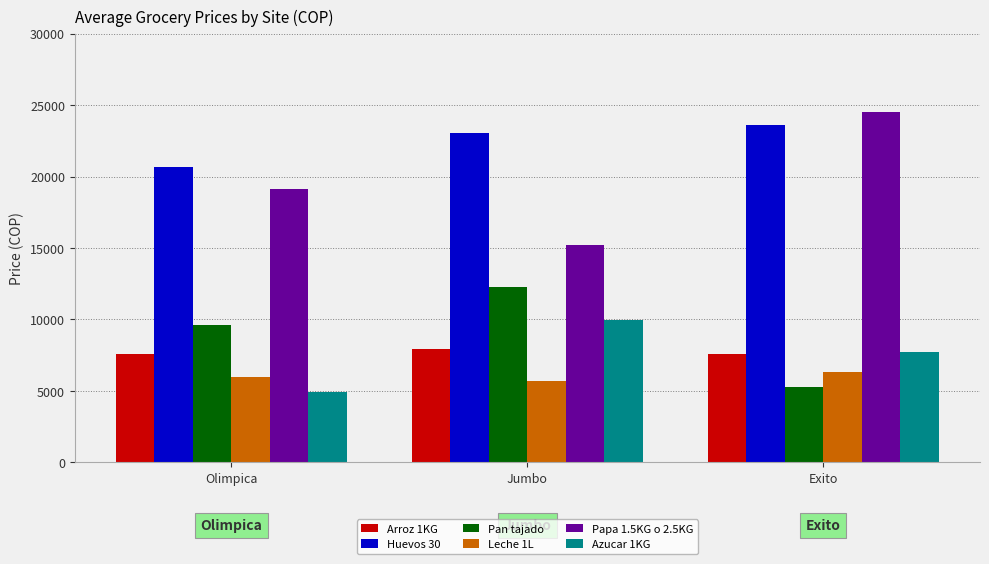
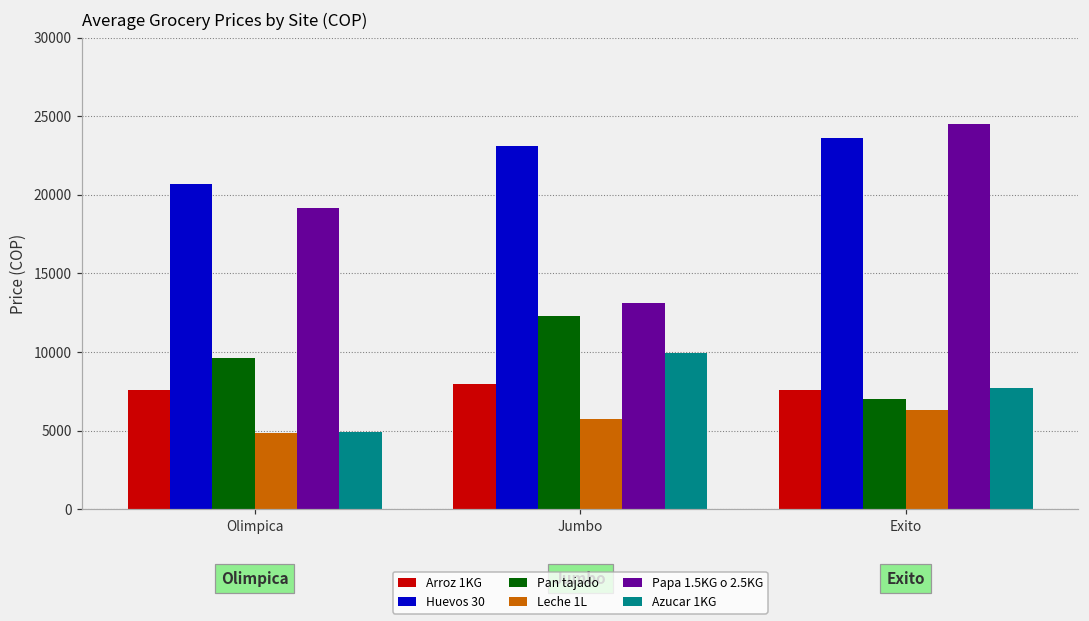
Leche 1L, Olimpica: 6000 -> 4800
Papa 1.5KG o 2.5KG, Jumbo: 15200 -> 13100
Pan tajado, Exito: 5300 -> 7000
